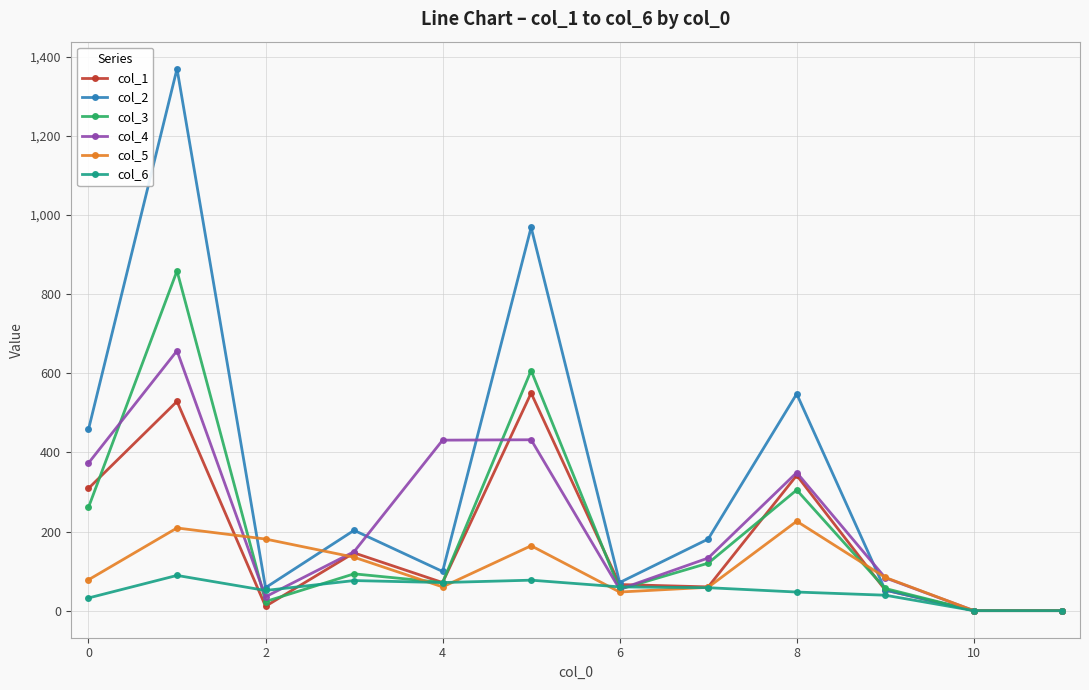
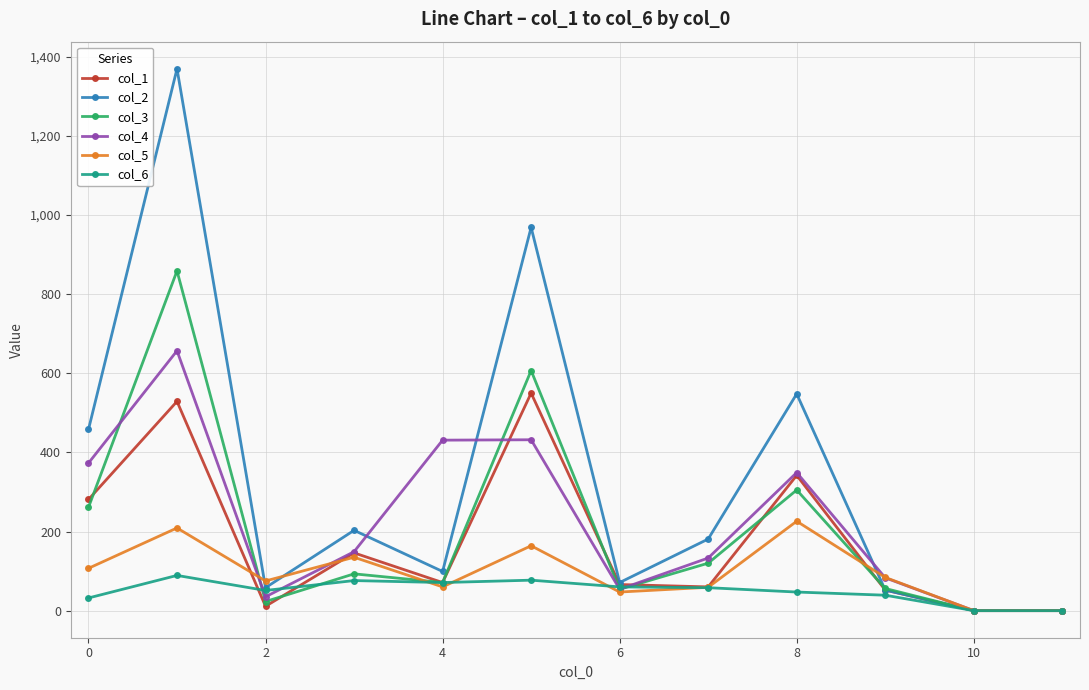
col_1, 0: 310 -> 280
col_5, 0: 80 -> 110
col_5, 2: 180 -> 80
